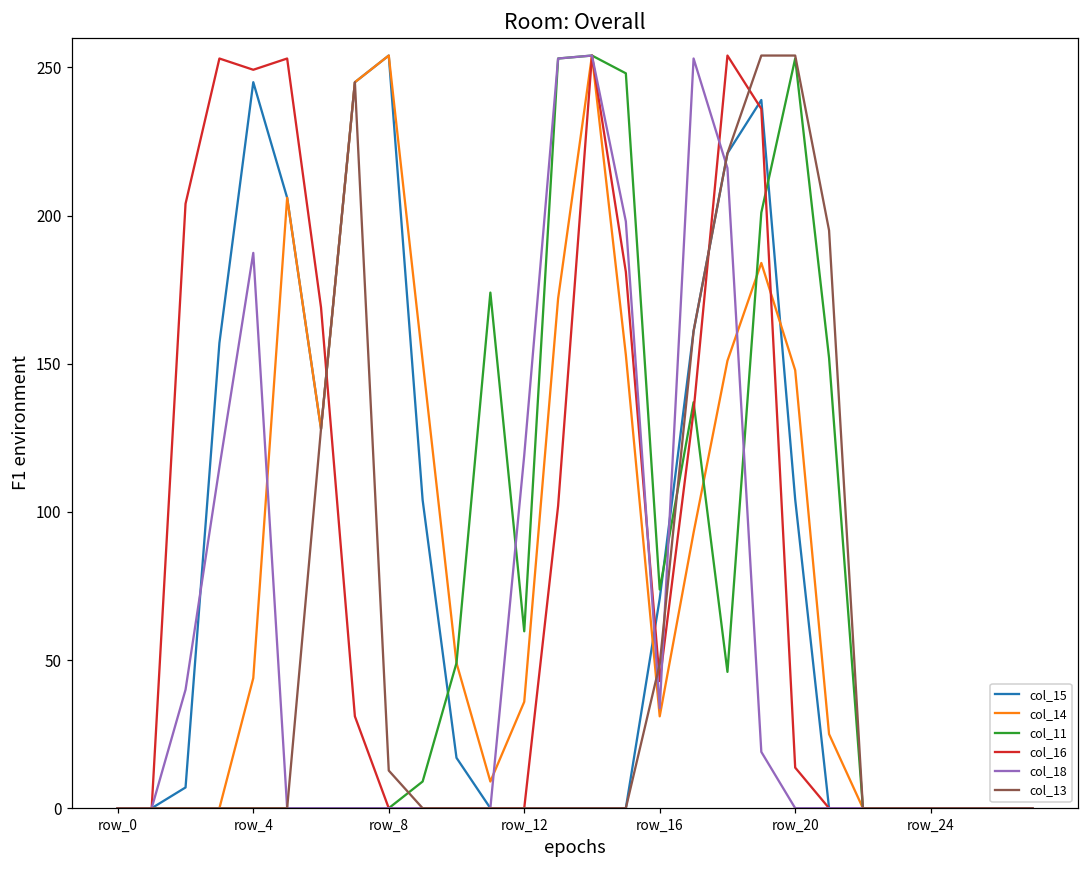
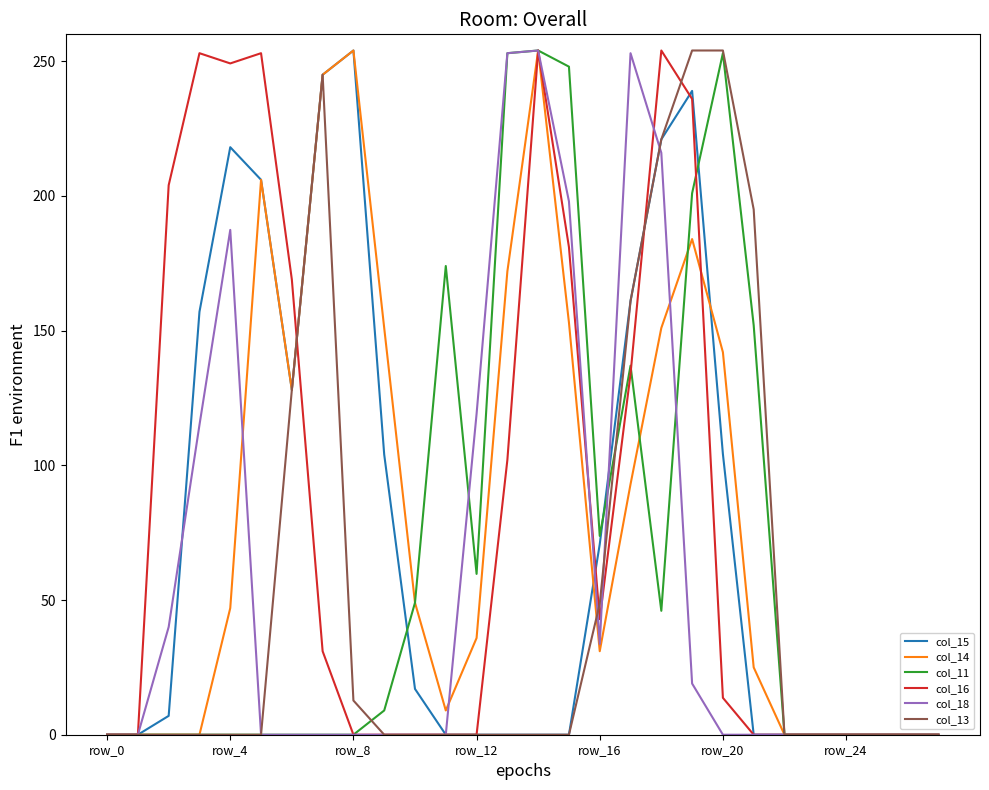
col_15, row_4: 245 -> 218
col_14, row_4: 44 -> 47
col_14, row_20: 148 -> 142
